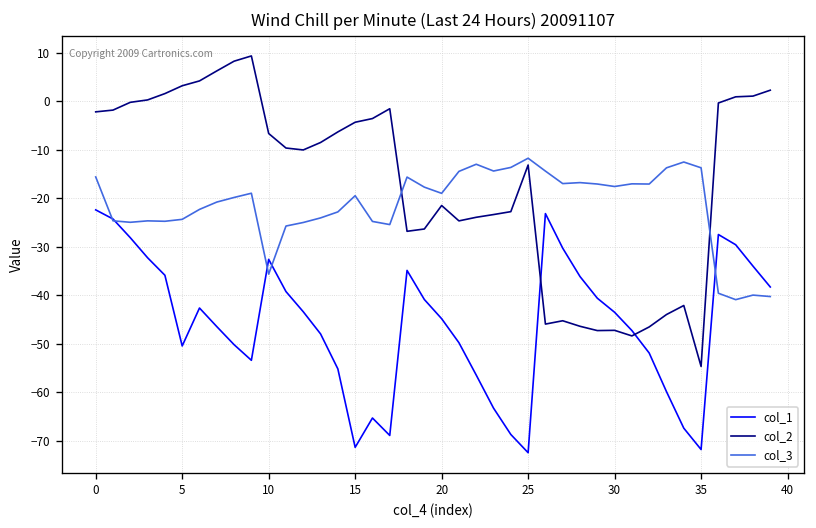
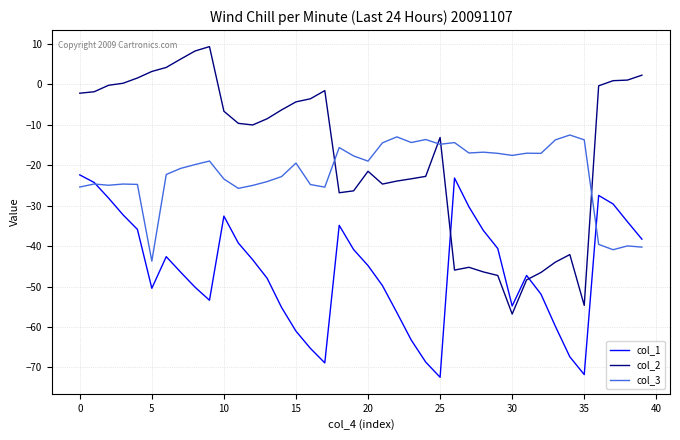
col_3, 0: -16 -> -25
col_3, 5: -24 -> -44
col_3, 10: -36 -> -23
col_1, 15: -71 -> -61
col_3, 25: -12 -> -15
col_1, 30: -43 -> -55
col_2, 30: -47 -> -57
